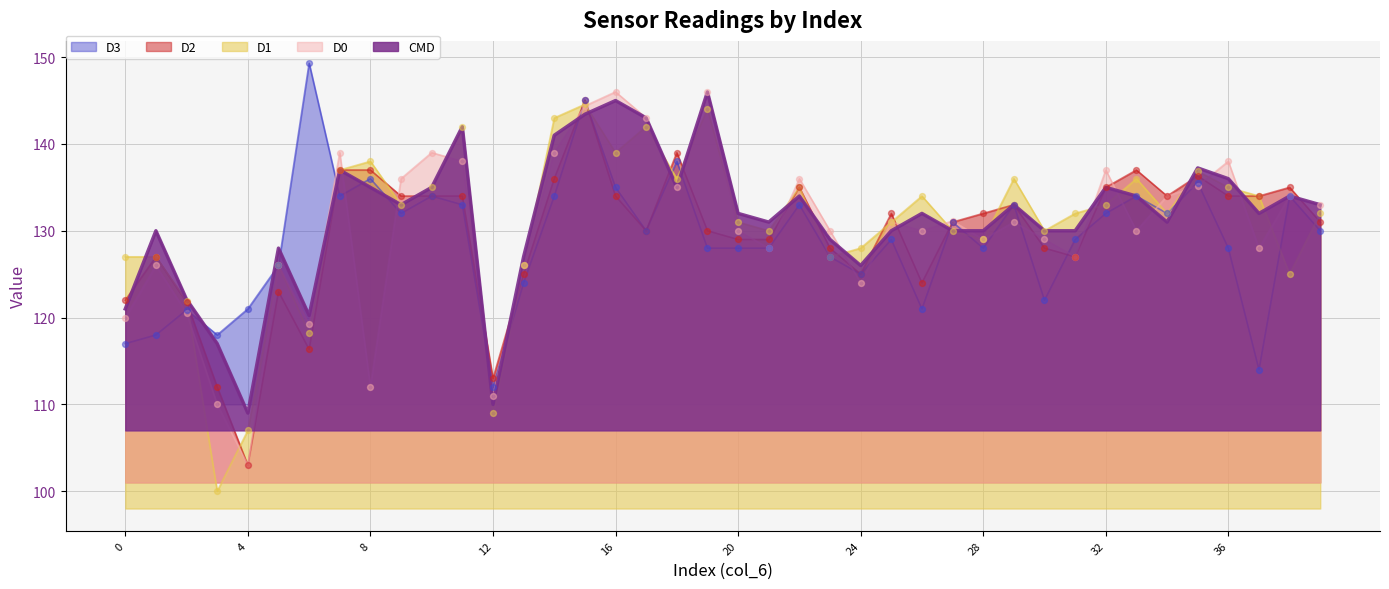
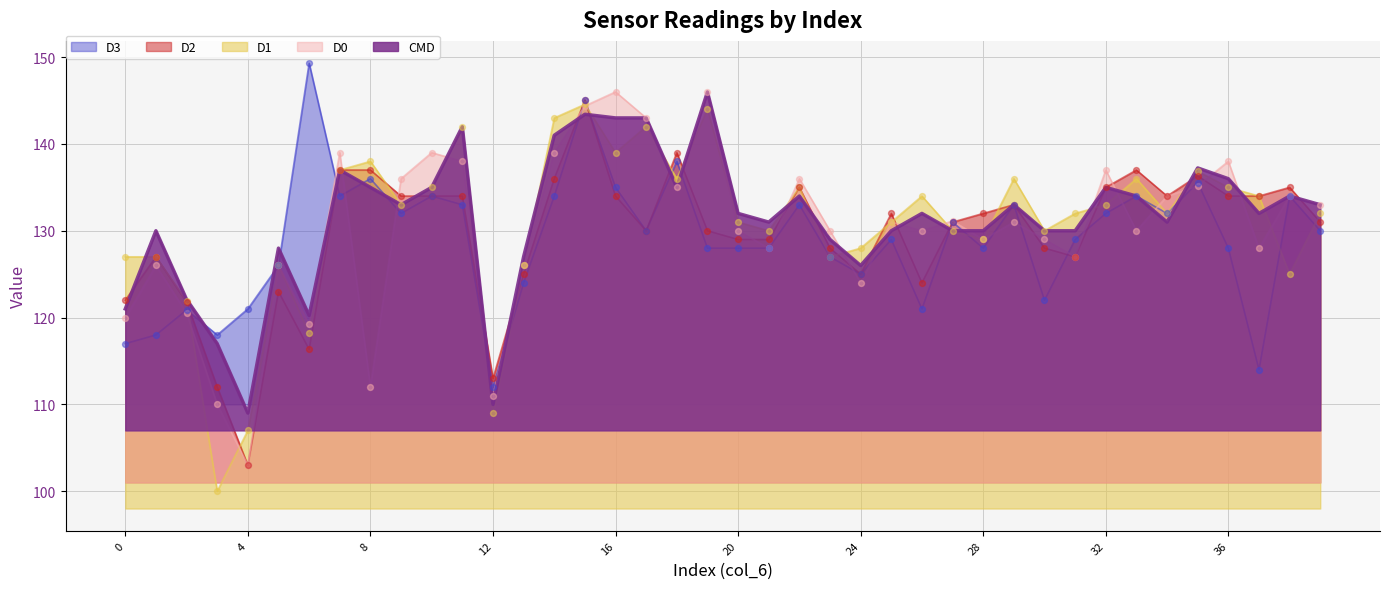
CMD, 16: 145 -> 143
